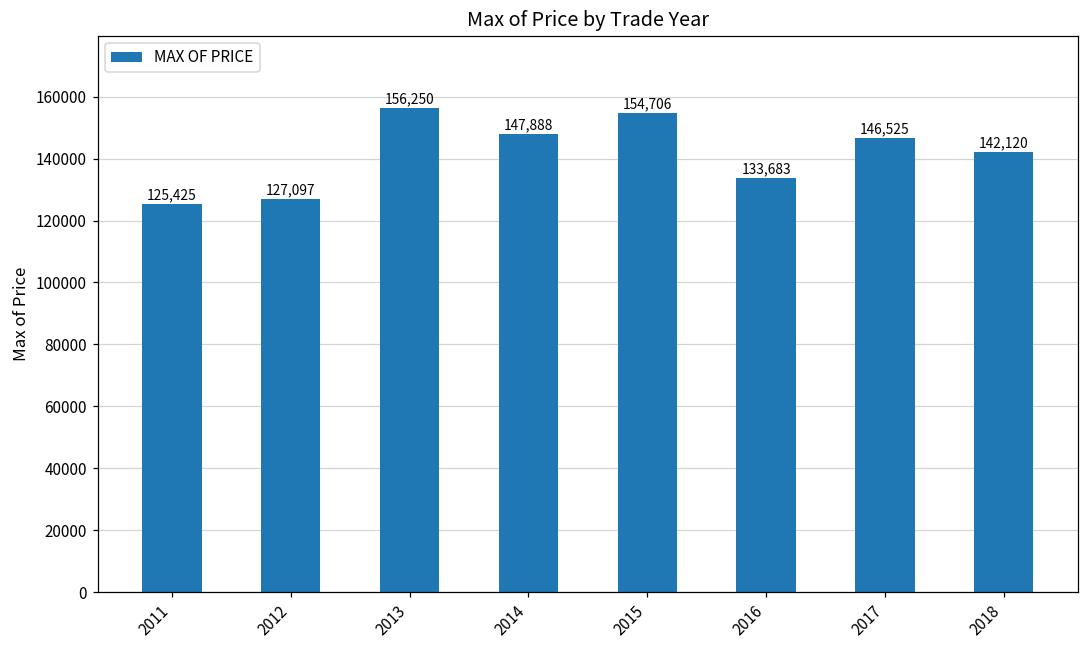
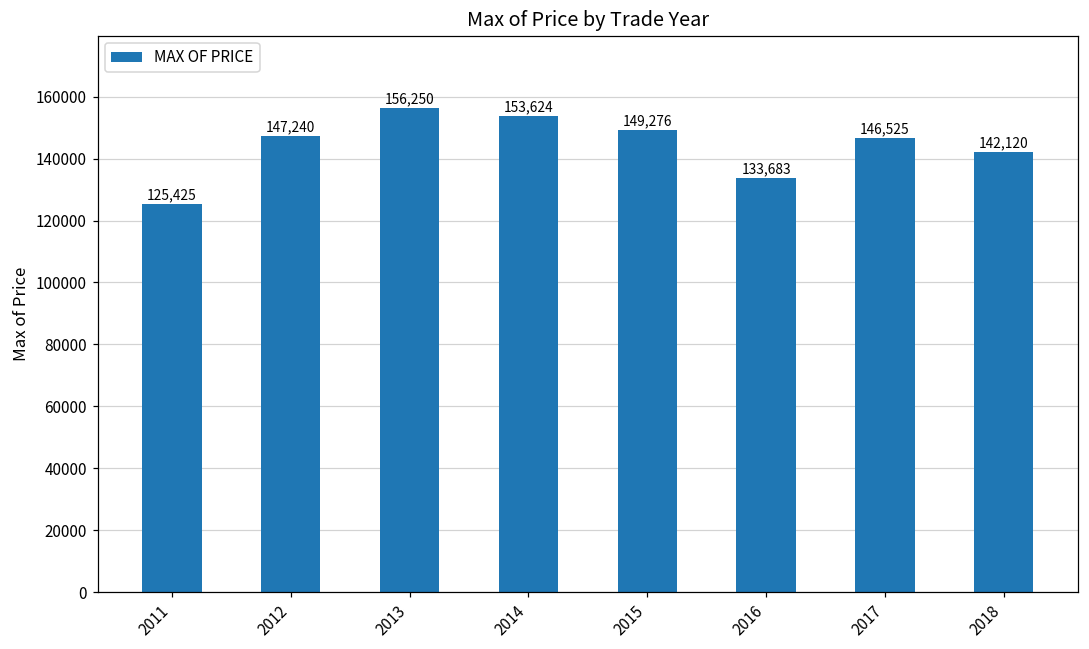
2012: 127,097 -> 147,240
2014: 147,888 -> 153,624
2015: 154,706 -> 149,276
